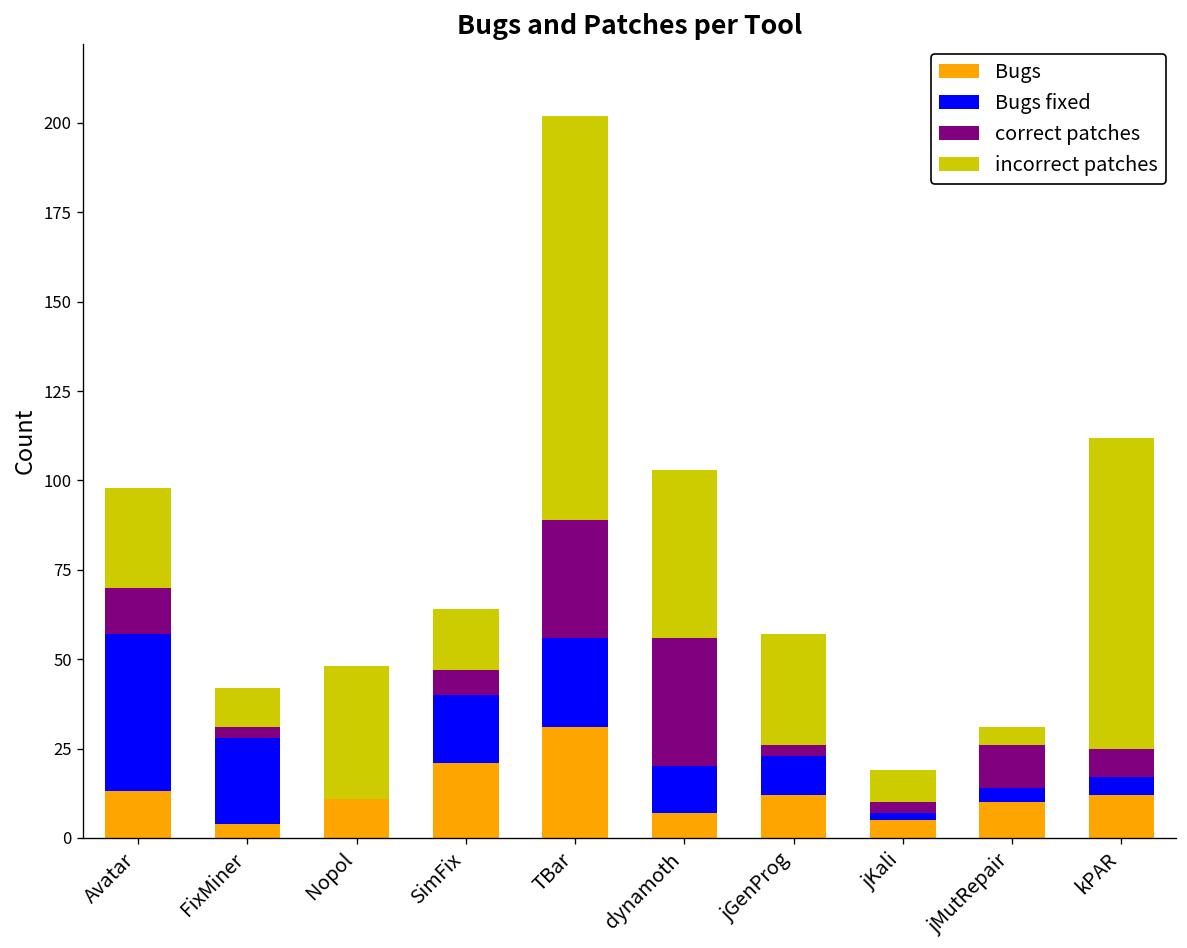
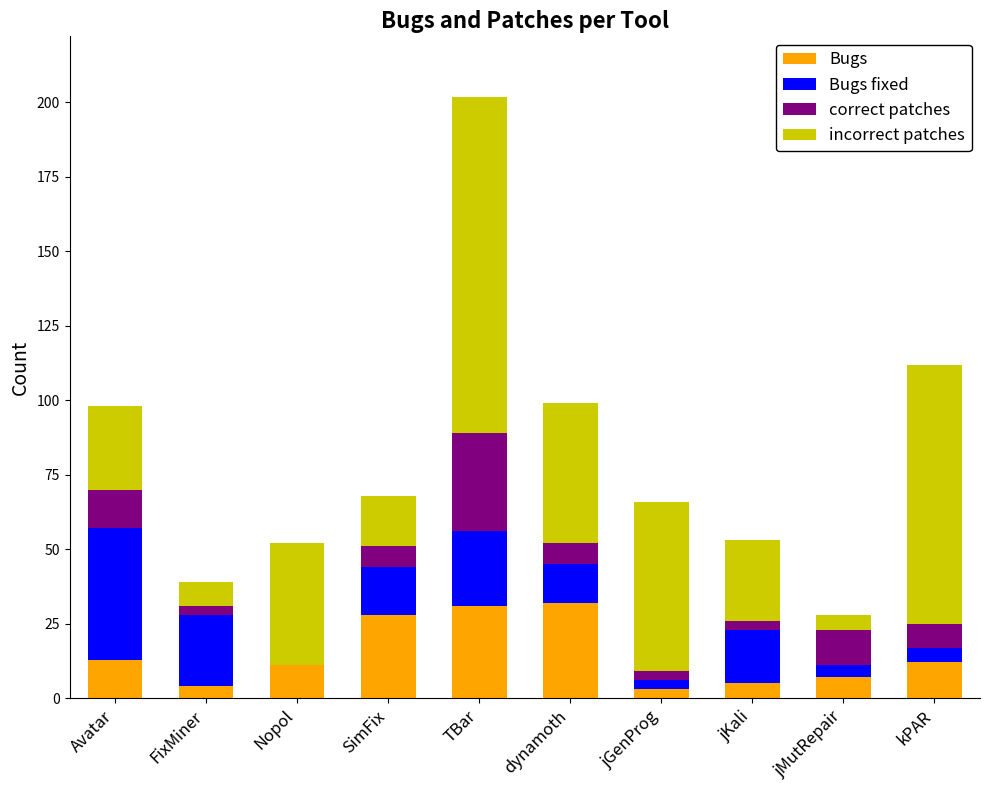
incorrect patches, FixMiner: 11 -> 8
incorrect patches, Nopol: 37 -> 41
Bugs, SimFix: 21 -> 28
Bugs fixed, SimFix: 19 -> 16
Bugs, dynamoth: 7 -> 32
correct patches, dynamoth: 36 -> 7
Bugs, jGenProg: 12 -> 3
Bugs fixed, jGenProg: 11 -> 3
incorrect patches, jGenProg: 31 -> 57
Bugs fixed, jKali: 2 -> 18
incorrect patches, jKali: 9 -> 27
Bugs, jMutRepair: 10 -> 7
